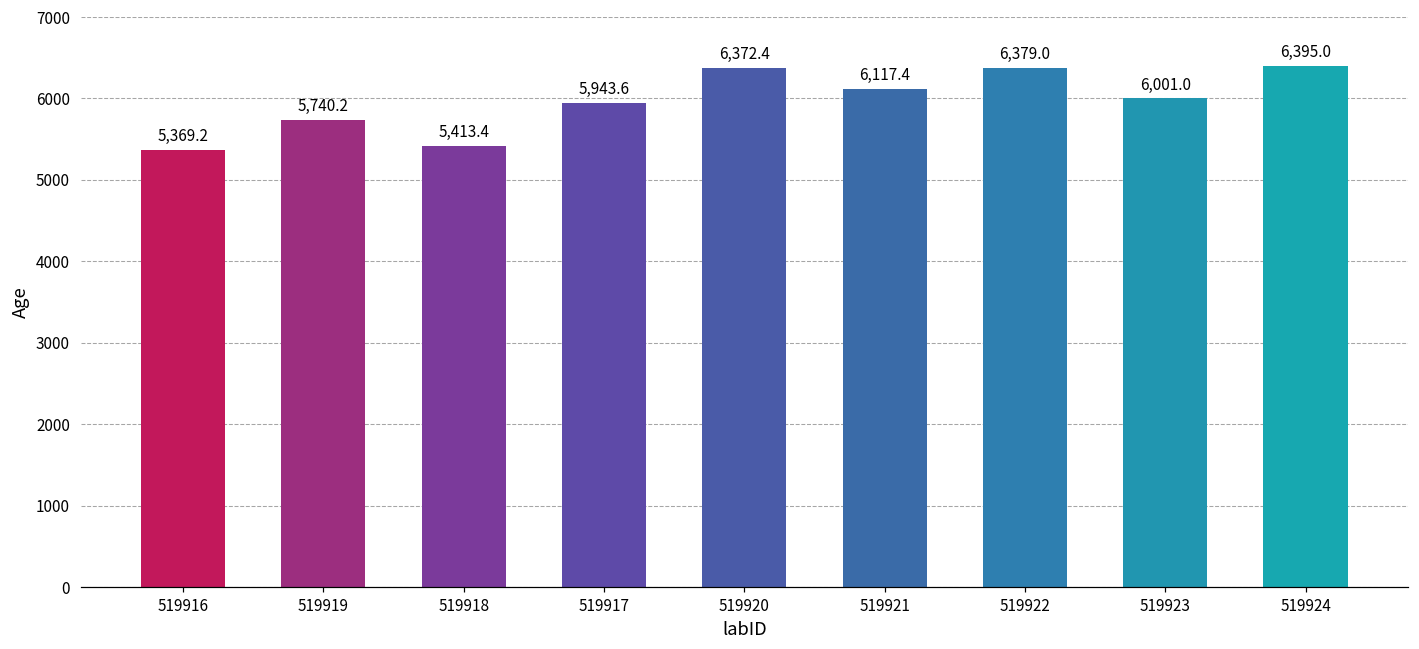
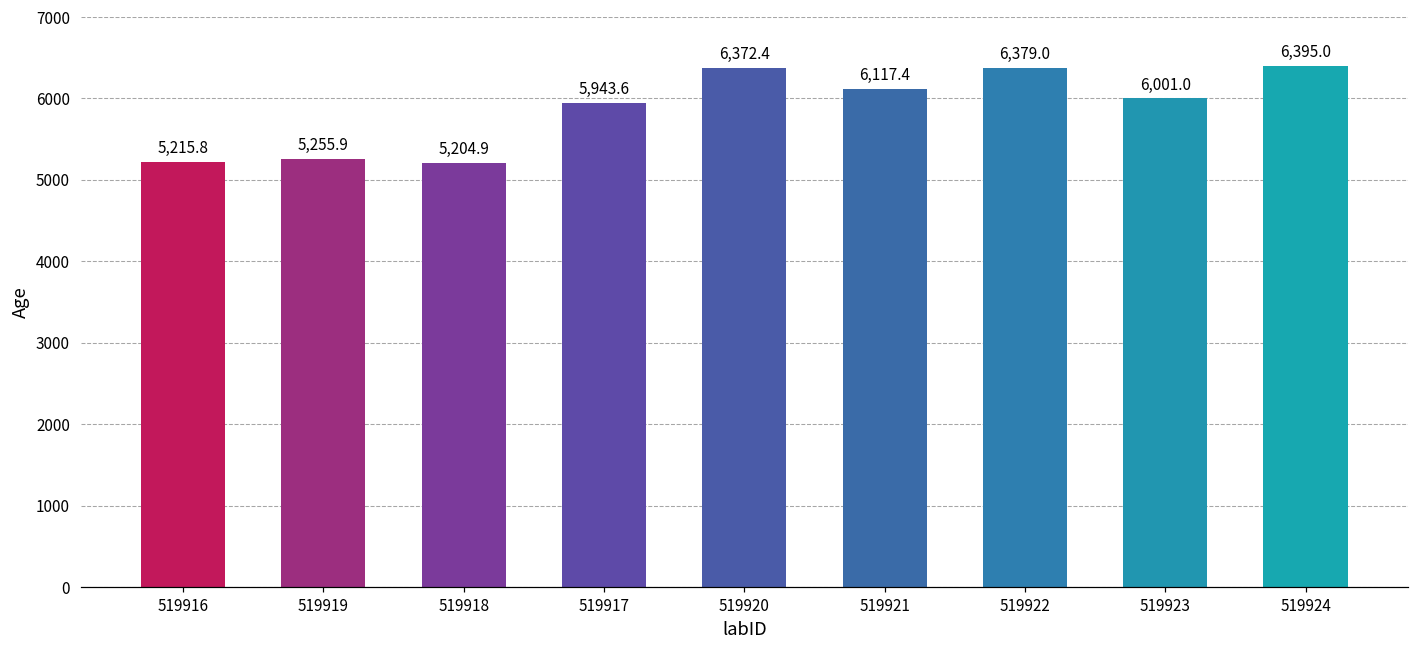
519916: 5,369.2 -> 5,215.8
519919: 5,740.2 -> 5,255.9
519918: 5,413.4 -> 5,204.9
